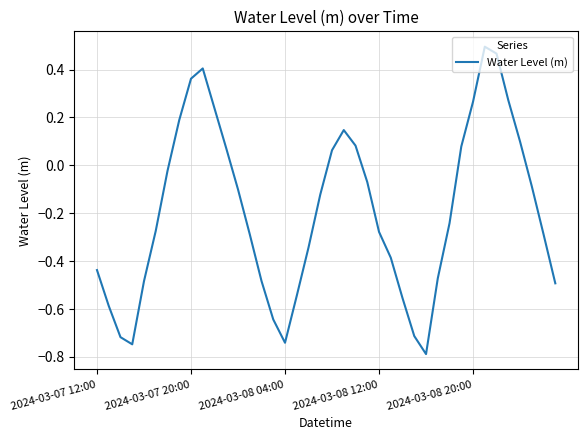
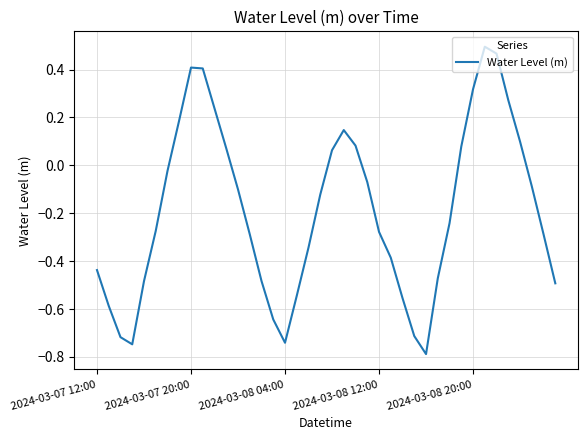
2024-03-07 20:00: 0.36 -> 0.41
2024-03-08 20:00: 0.27 -> 0.32
